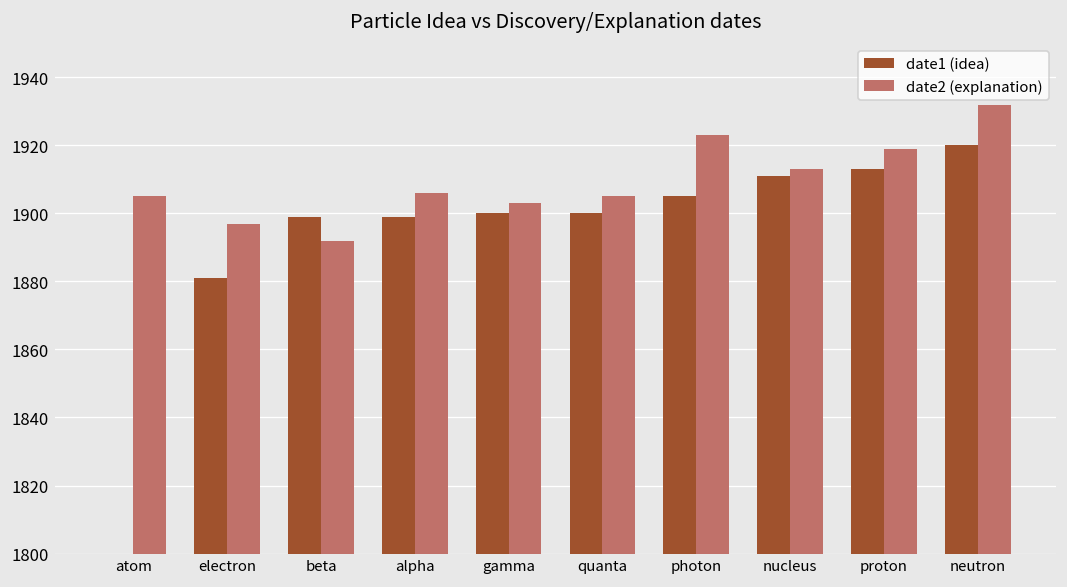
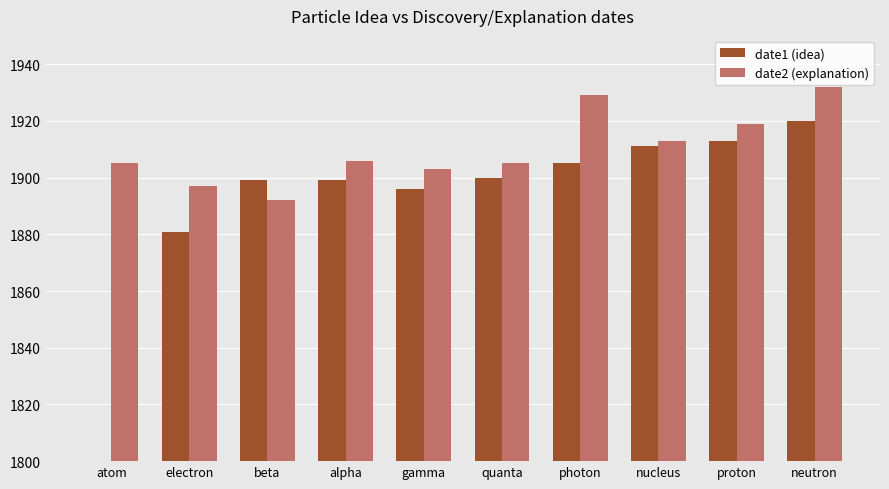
date1 (idea), gamma: 1900 -> 1896
date2 (explanation), photon: 1923 -> 1929
